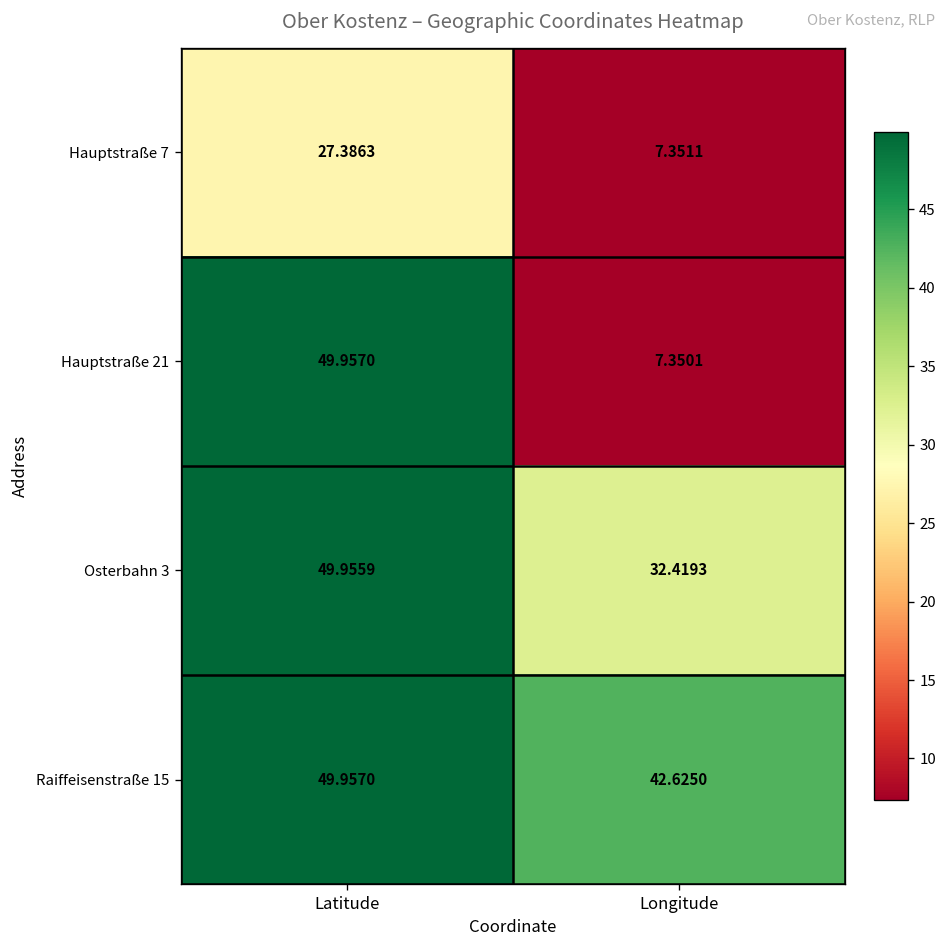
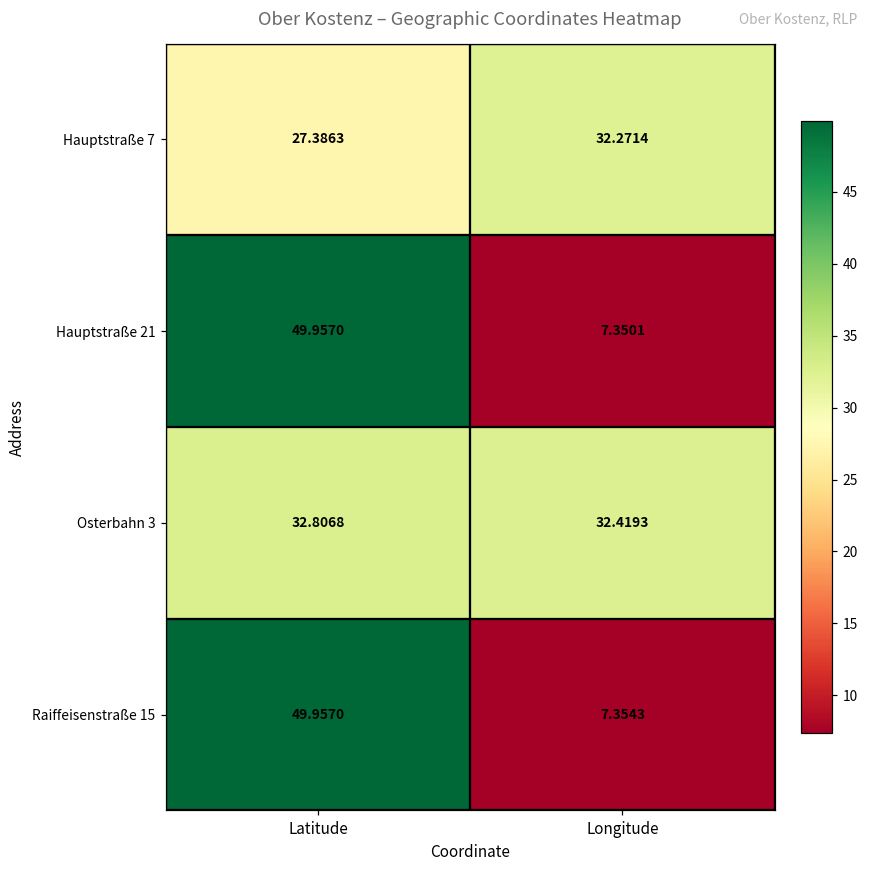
Hauptstraße 7, Longitude: 7.3511 -> 32.2714
Osterbahn 3, Latitude: 49.9559 -> 32.8068
Raiffeisenstraße 15, Longitude: 42.6250 -> 7.3543
